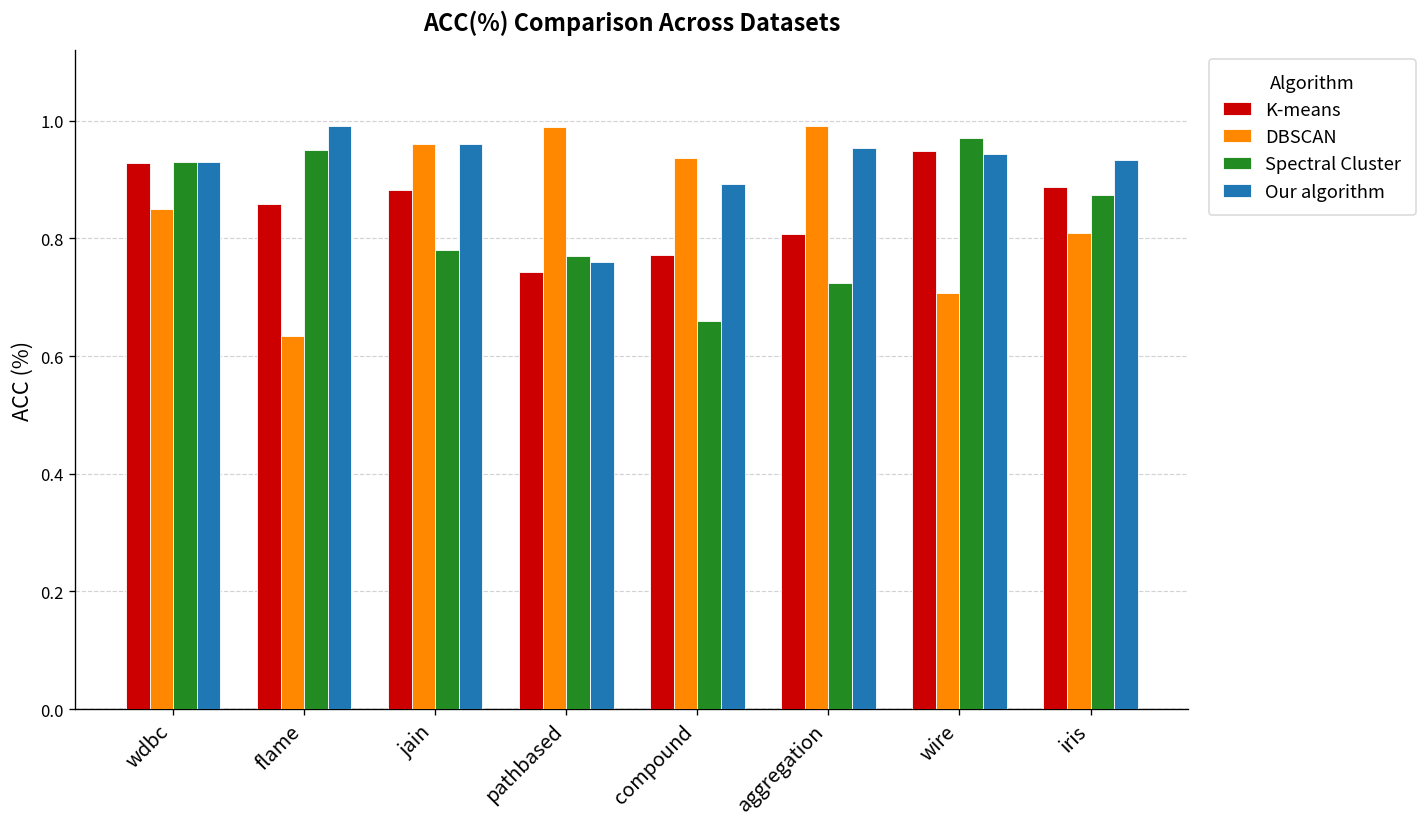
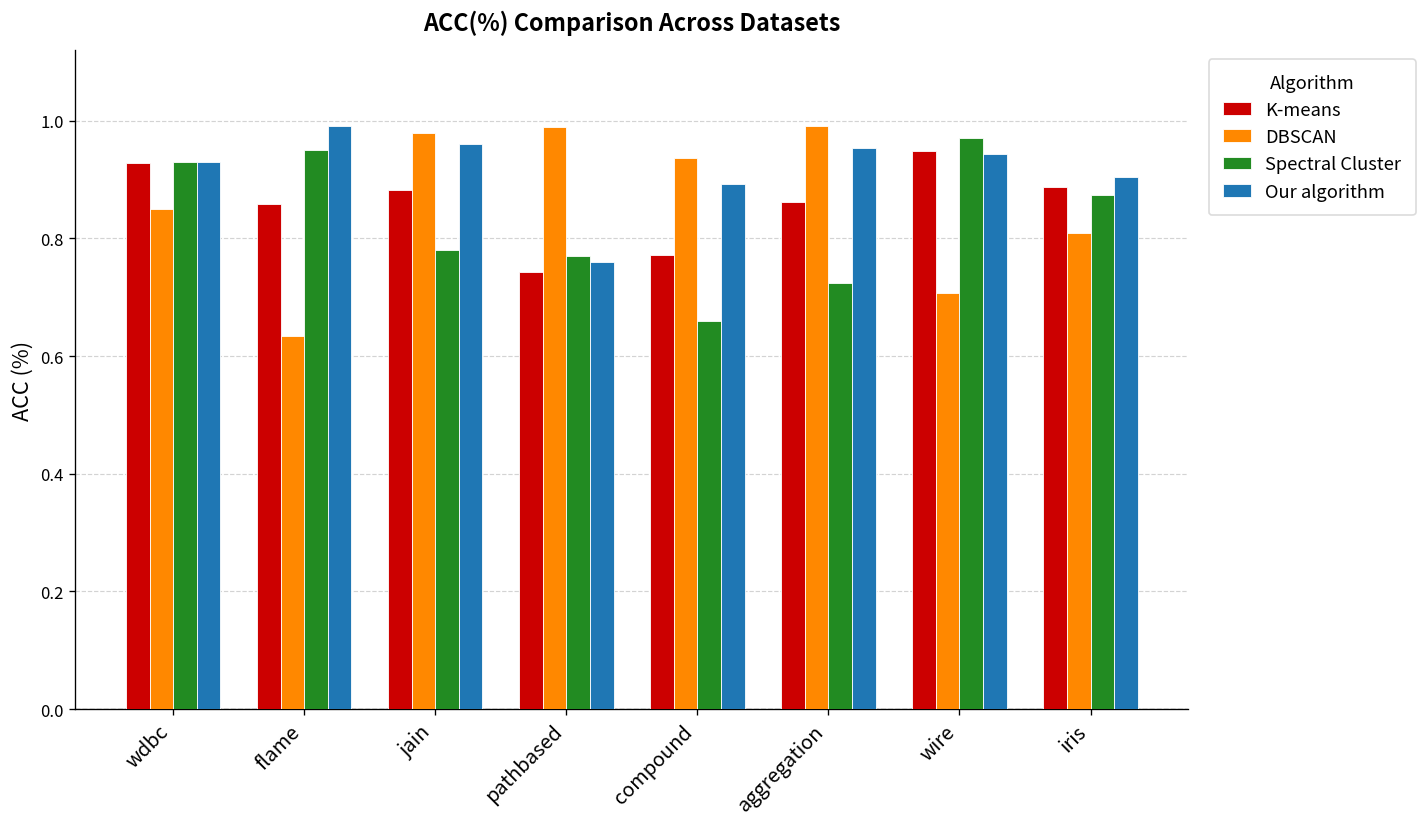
DBSCAN, jain: 0.96 -> 0.98
K-means, aggregation: 0.81 -> 0.86
Our algorithm, iris: 0.93 -> 0.90
